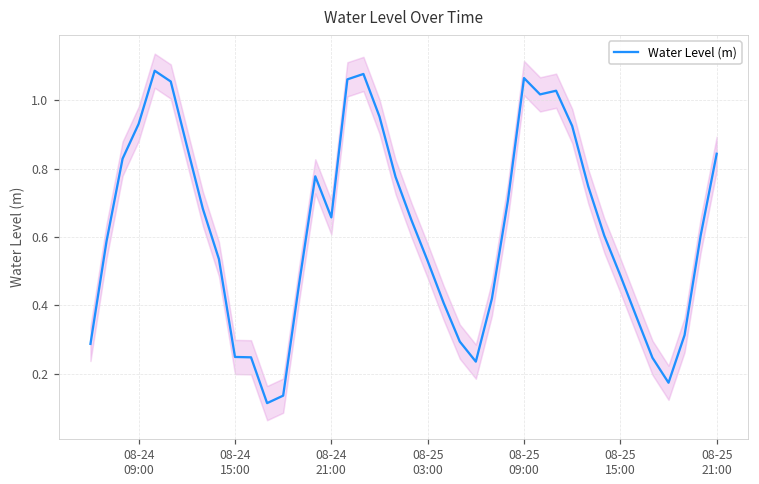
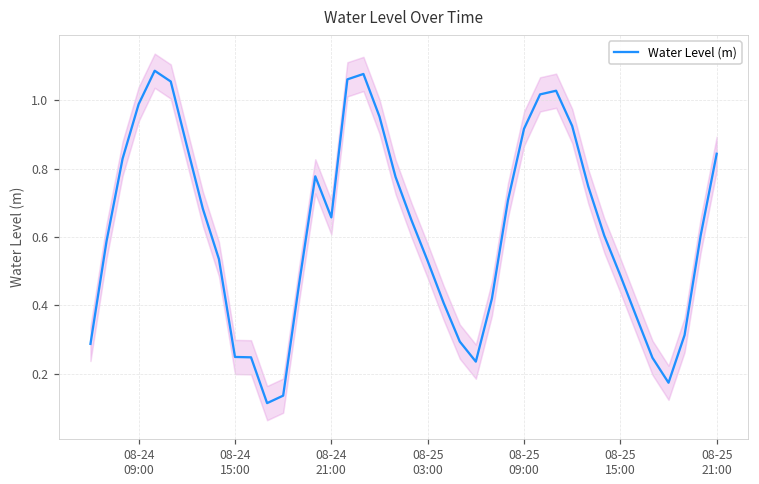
Water Level (m), 08-24 09:00: 0.93 -> 0.99
Water Level (m), 08-25 09:00: 1.06 -> 0.92
